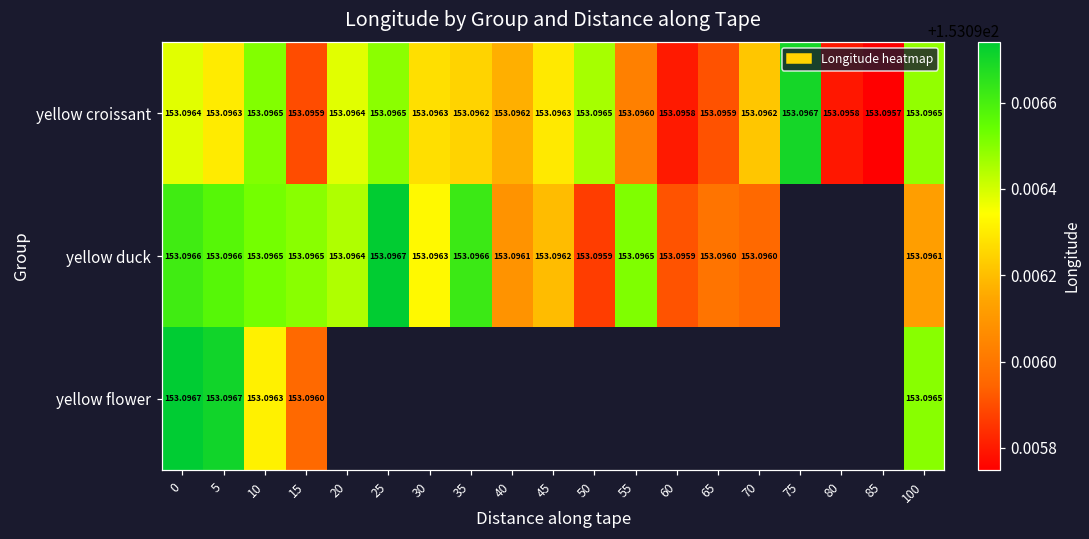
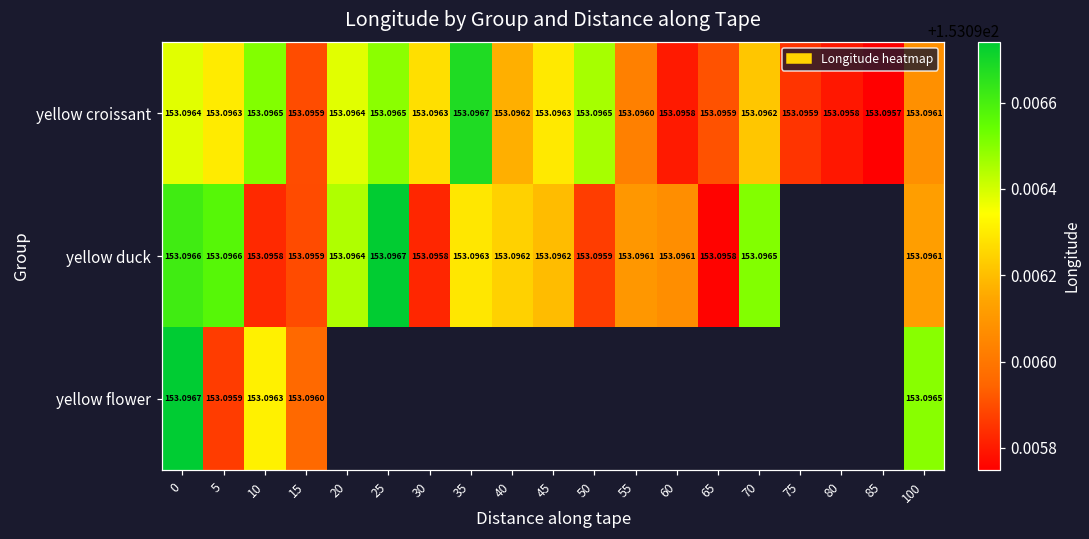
yellow croissant, 35: 153.0962 -> 153.0967
yellow croissant, 75: 153.0967 -> 153.0959
yellow croissant, 100: 153.0965 -> 153.0961
yellow duck, 10: 153.0965 -> 153.0958
yellow duck, 15: 153.0965 -> 153.0959
yellow duck, 30: 153.0963 -> 153.0958
yellow duck, 35: 153.0966 -> 153.0963
yellow duck, 40: 153.0961 -> 153.0962
yellow duck, 55: 153.0965 -> 153.0961
yellow duck, 60: 153.0959 -> 153.0961
yellow duck, 65: 153.0960 -> 153.0958
yellow duck, 70: 153.0960 -> 153.0965
yellow flower, 5: 153.0967 -> 153.0959
